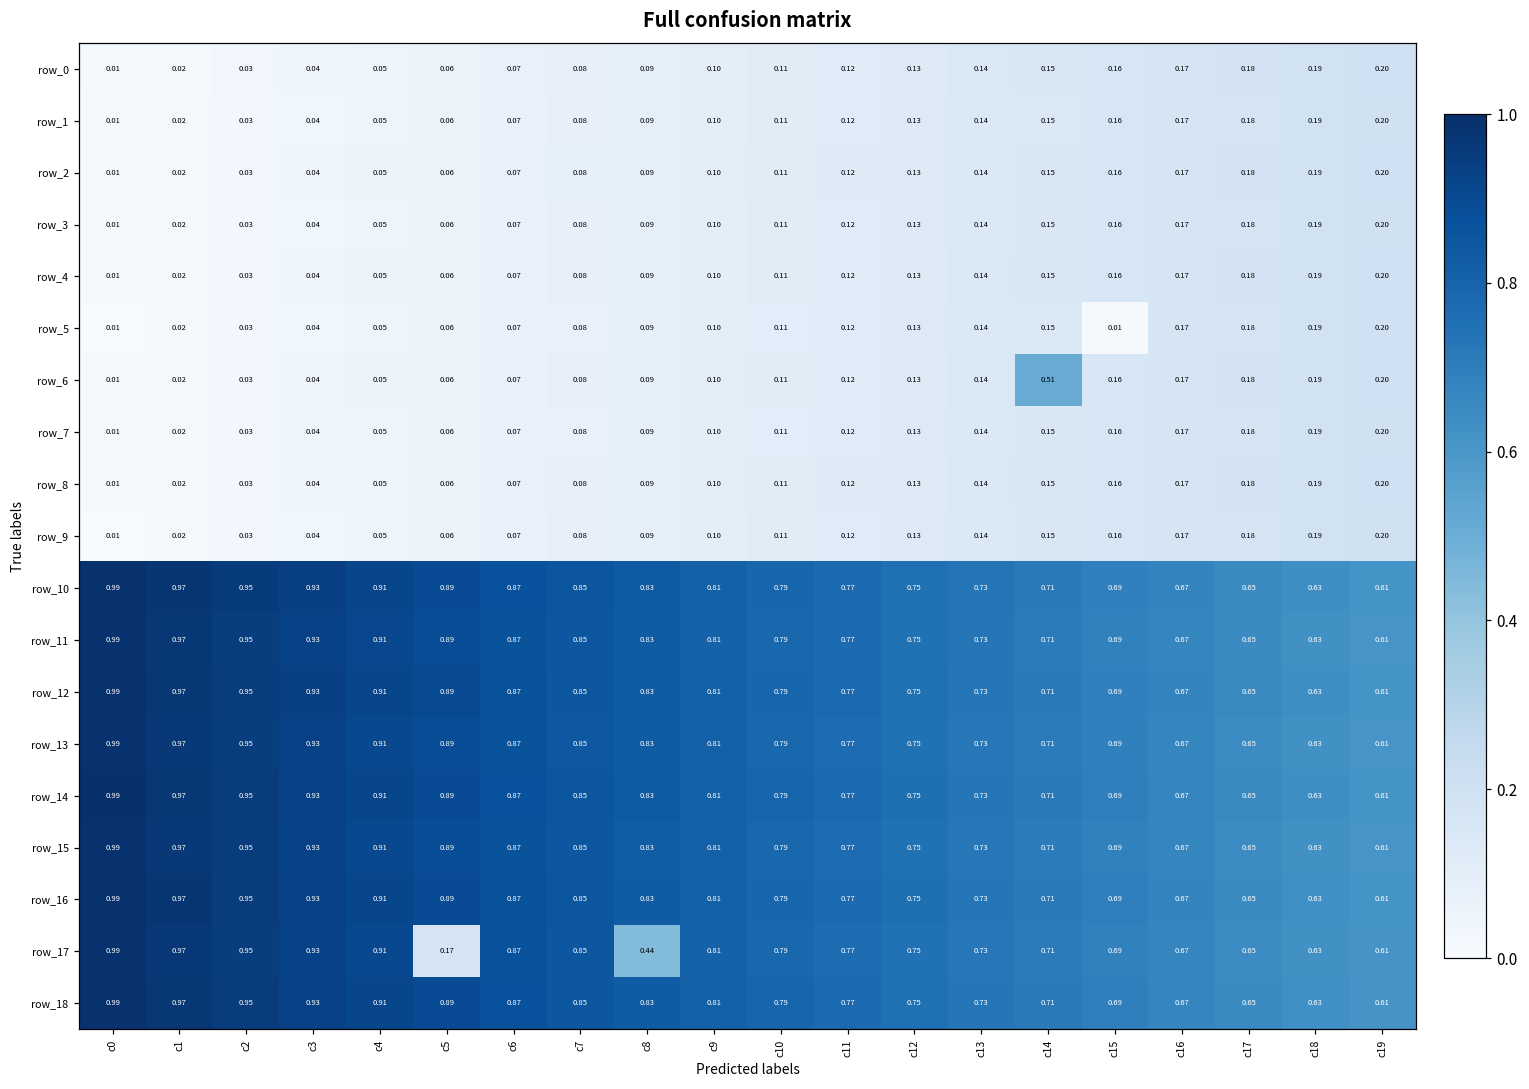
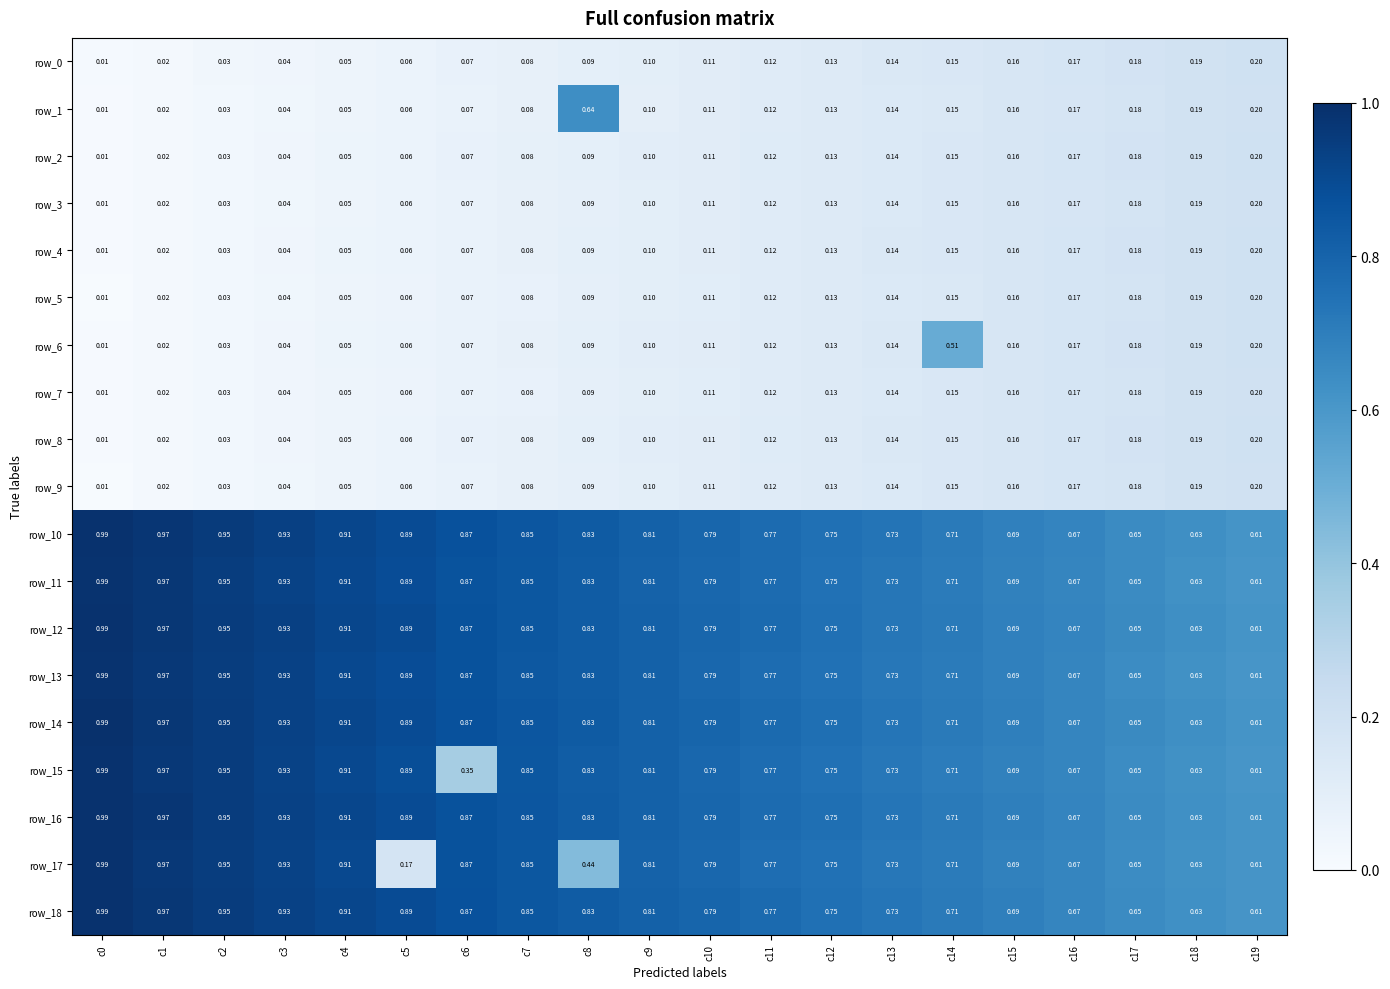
row_1, c8: 0.09 -> 0.64
row_5, c15: 0.01 -> 0.16
row_15, c6: 0.87 -> 0.35
